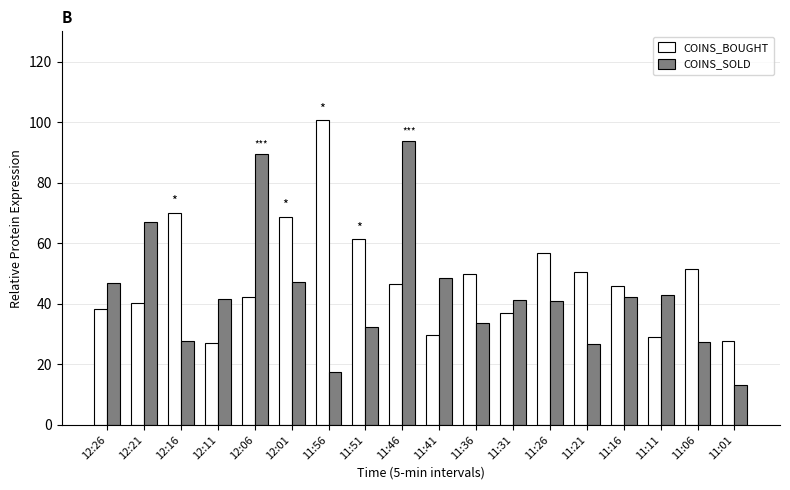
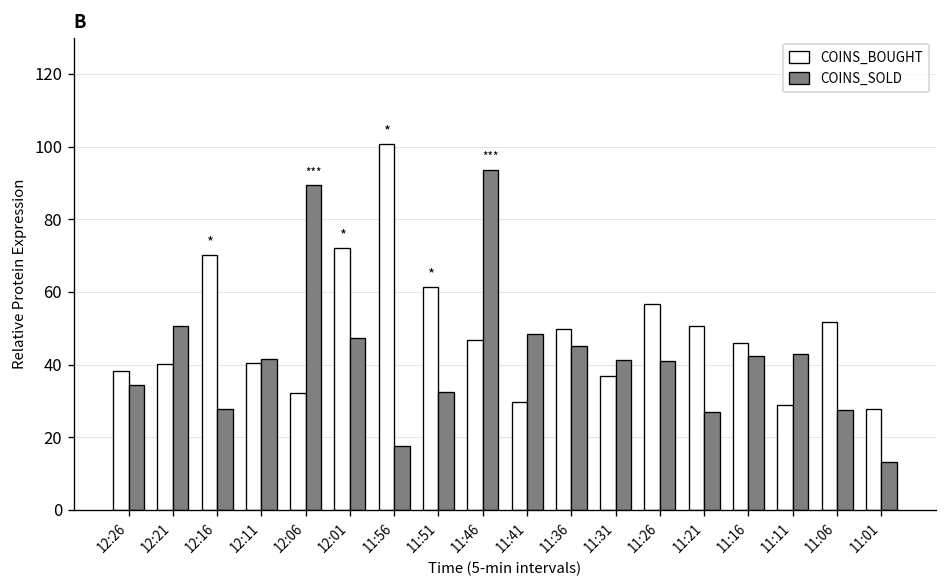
COINS_SOLD, 12:26: 47 -> 34
COINS_SOLD, 12:21: 67 -> 51
COINS_BOUGHT, 12:11: 27 -> 41
COINS_BOUGHT, 12:06: 42 -> 32
COINS_BOUGHT, 12:01: 69 -> 72
COINS_SOLD, 11:36: 34 -> 45
